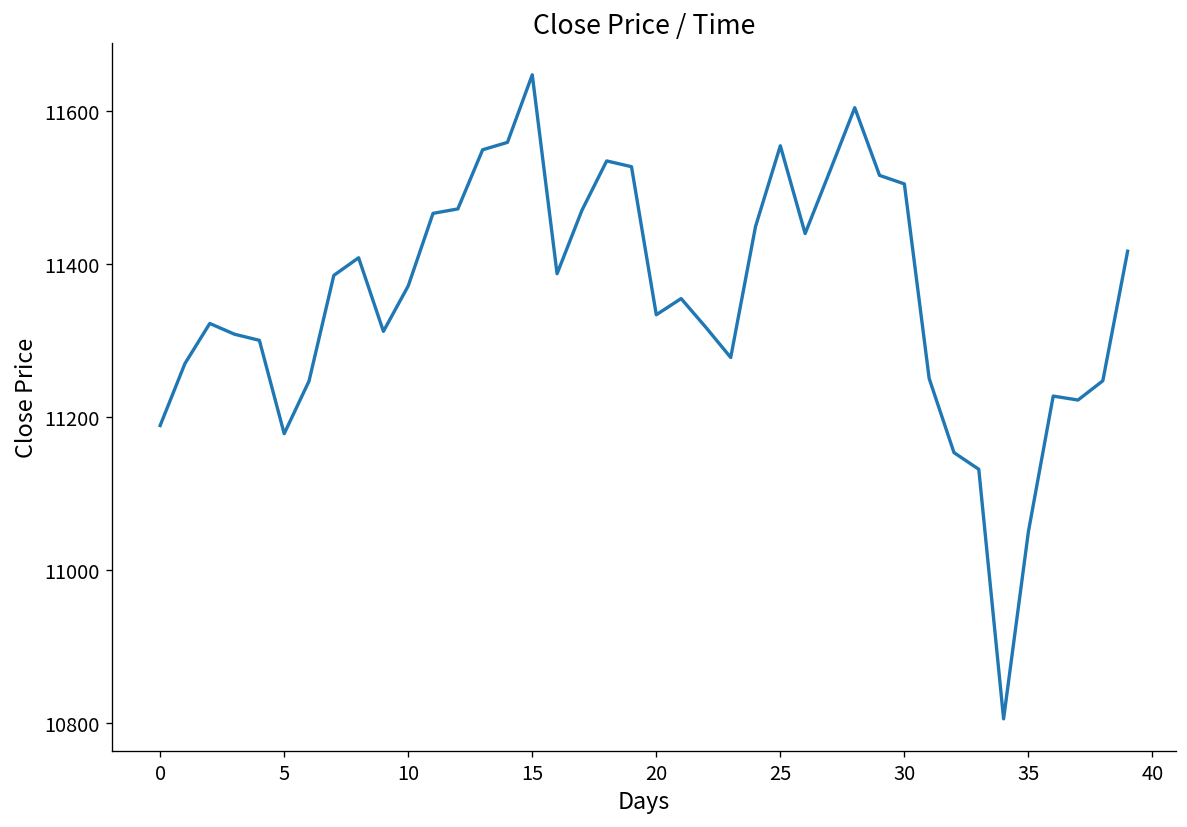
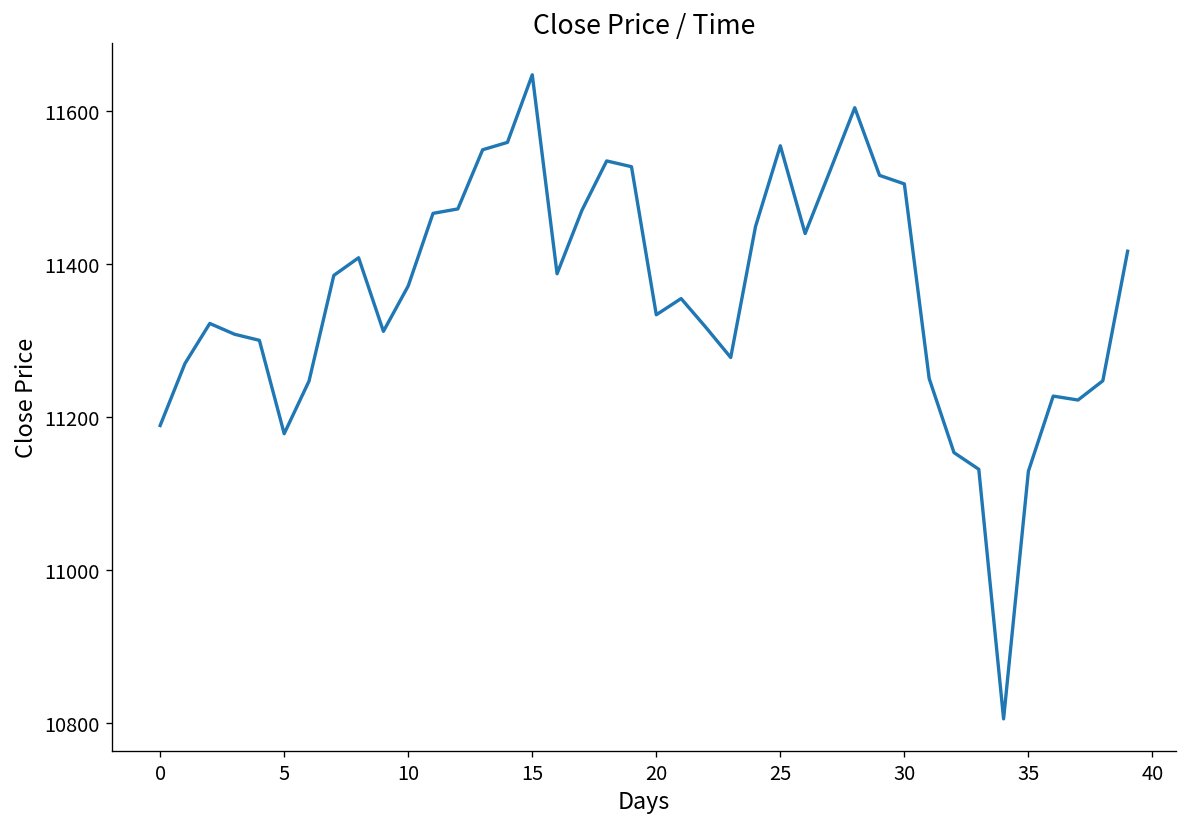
35: 11050 -> 11130
